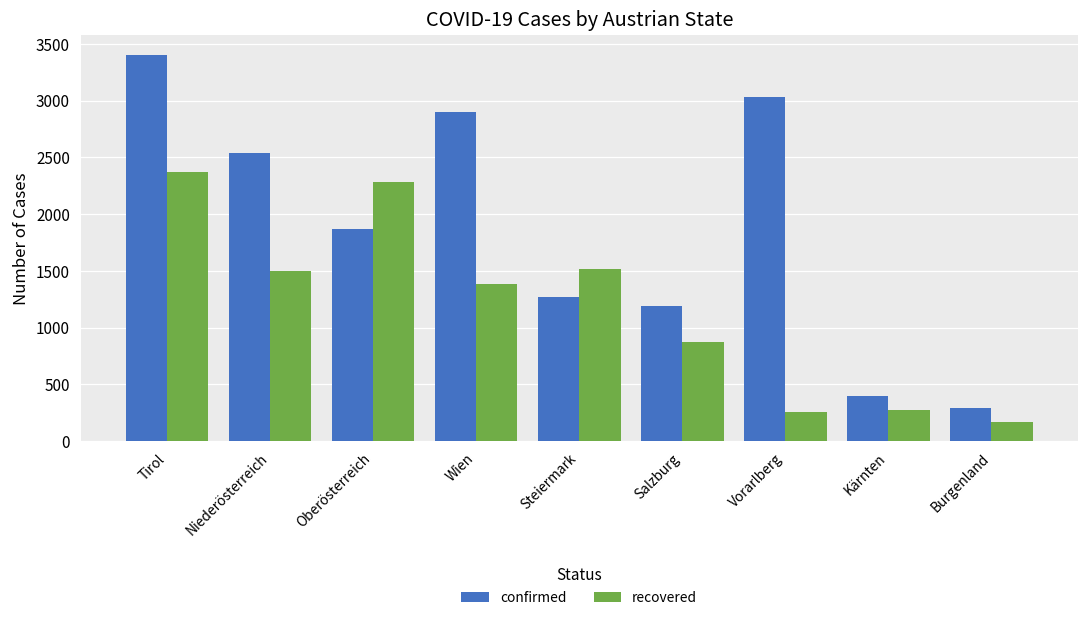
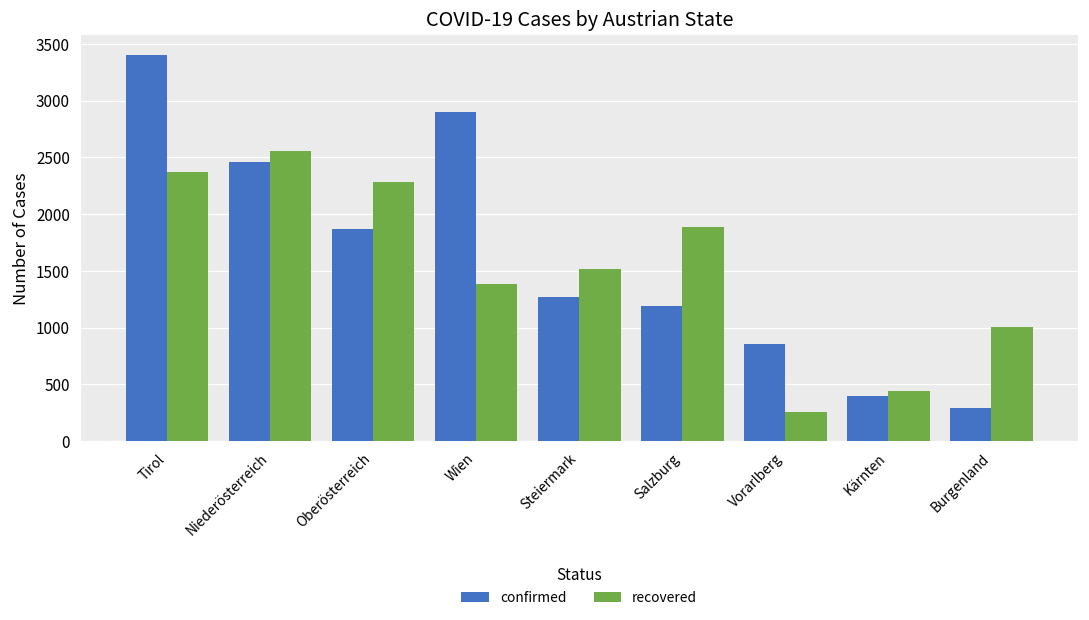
confirmed, Niederösterreich: 2540 -> 2460
recovered, Niederösterreich: 1500 -> 2550
recovered, Salzburg: 880 -> 1890
confirmed, Vorarlberg: 3030 -> 850
recovered, Kärnten: 270 -> 440
recovered, Burgenland: 170 -> 1010
